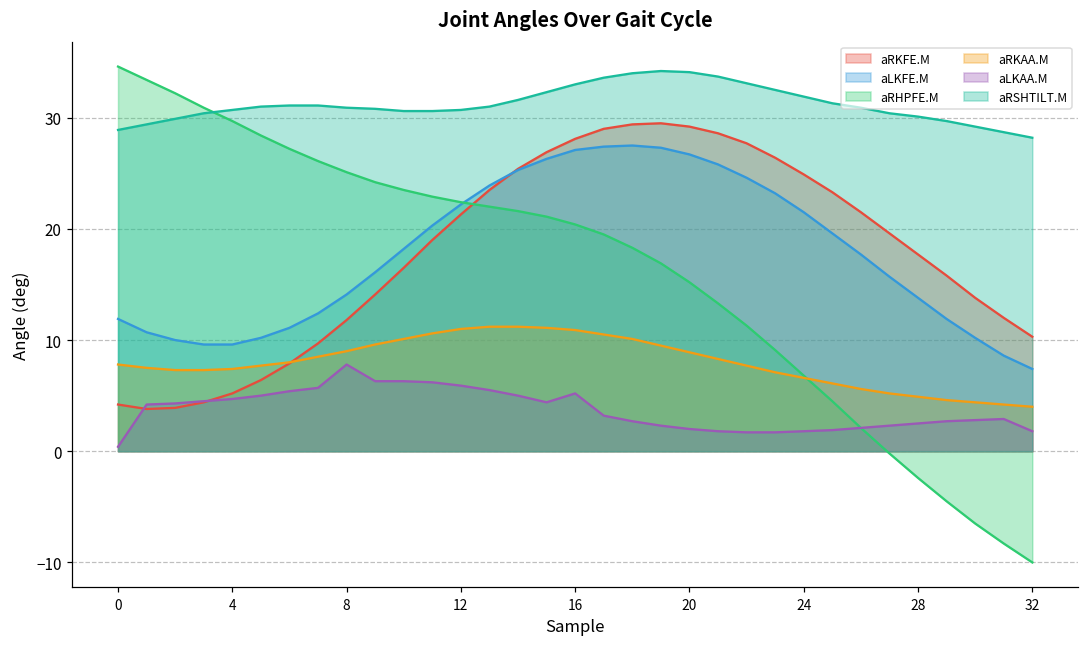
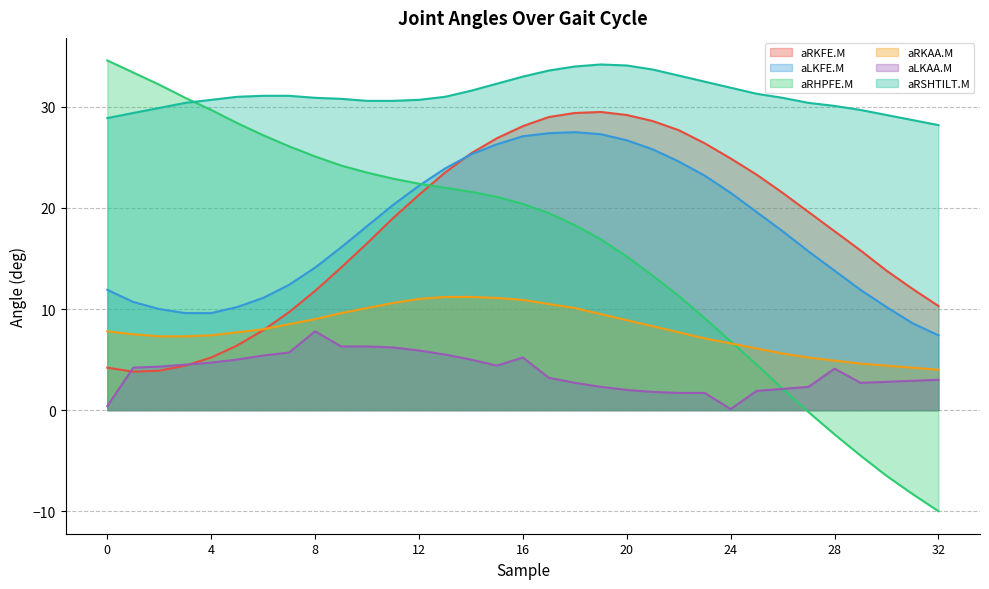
aLKAA.M, 24: 1.8 -> 0.1
aLKAA.M, 28: 2.5 -> 4.1
aLKAA.M, 32: 1.8 -> 3.0
